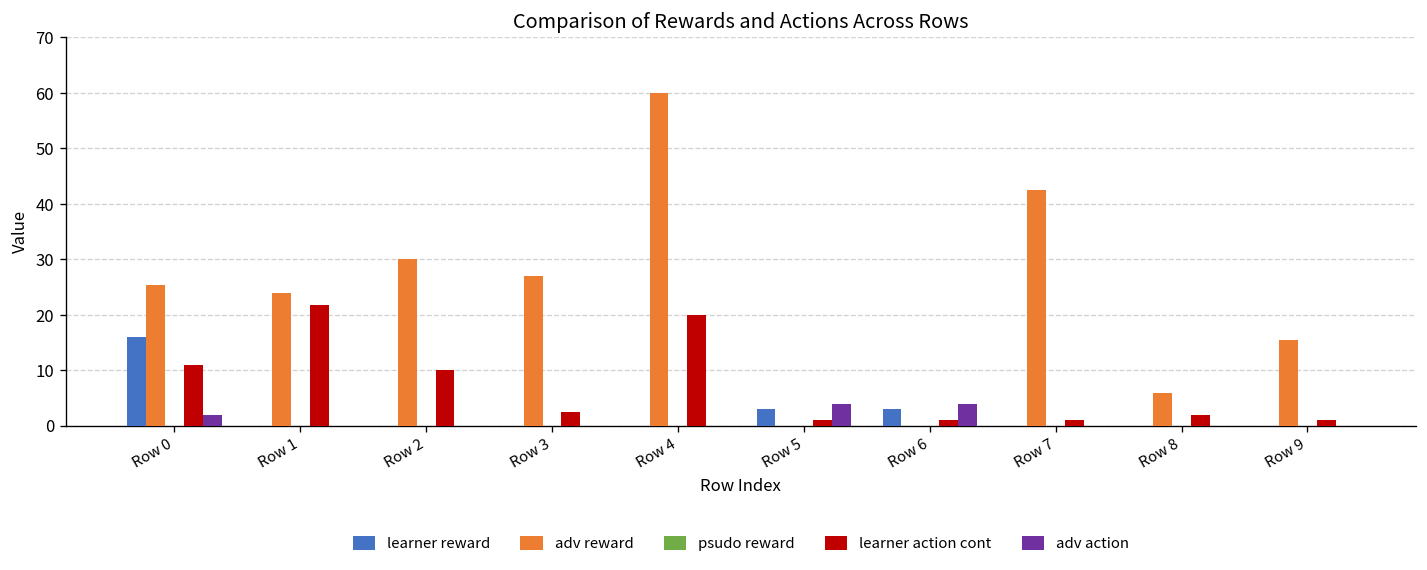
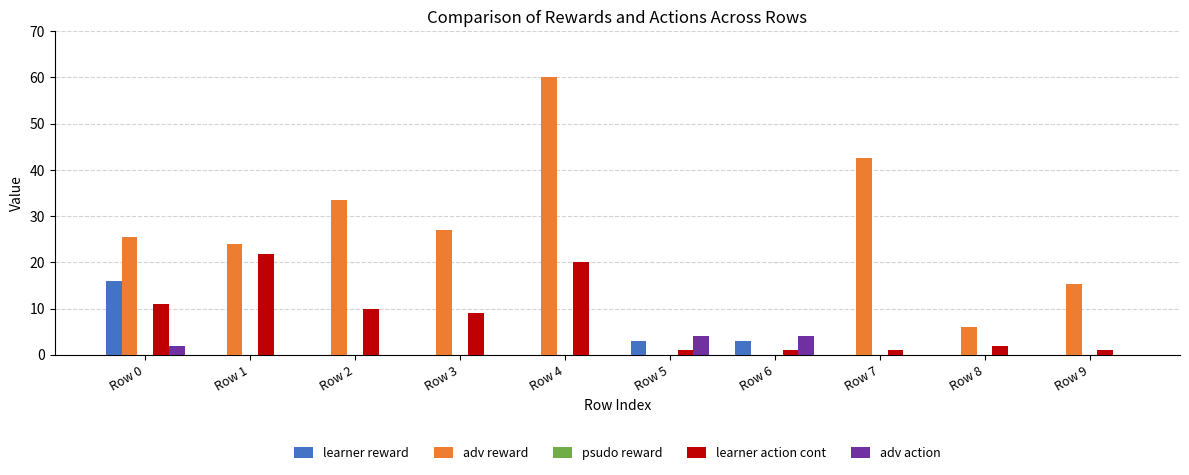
adv reward, Row 2: 30 -> 34
learner action cont, Row 3: 2 -> 9
